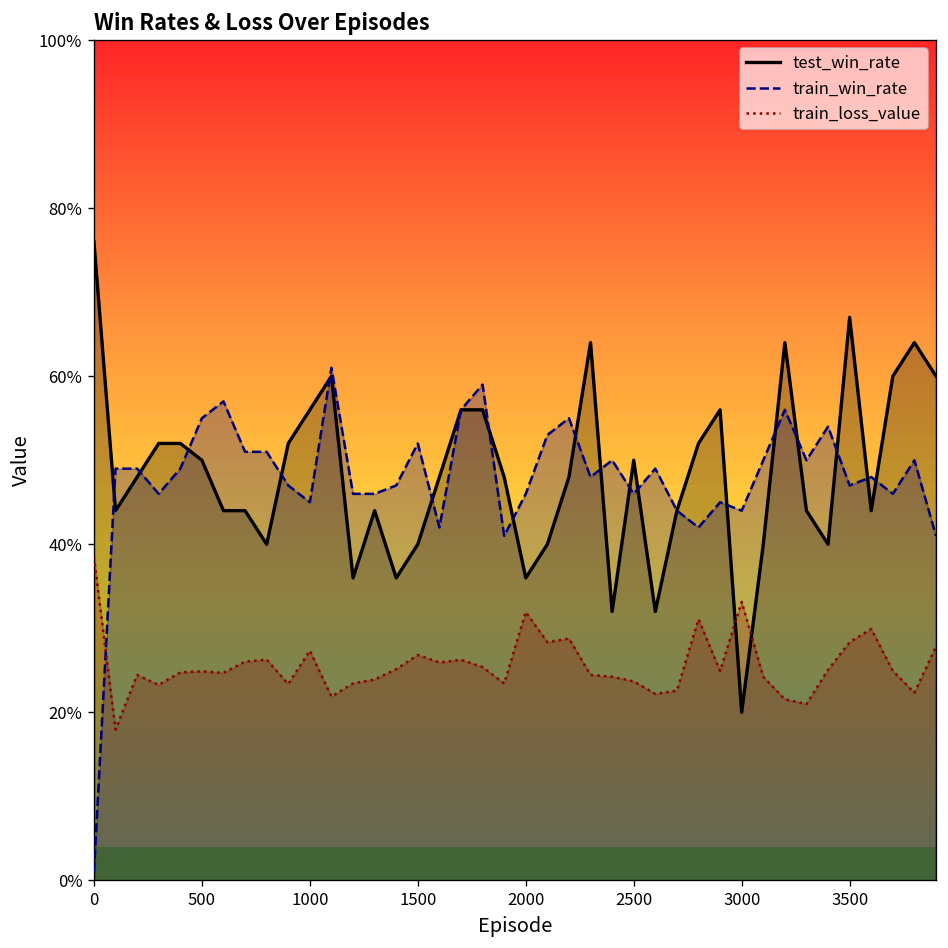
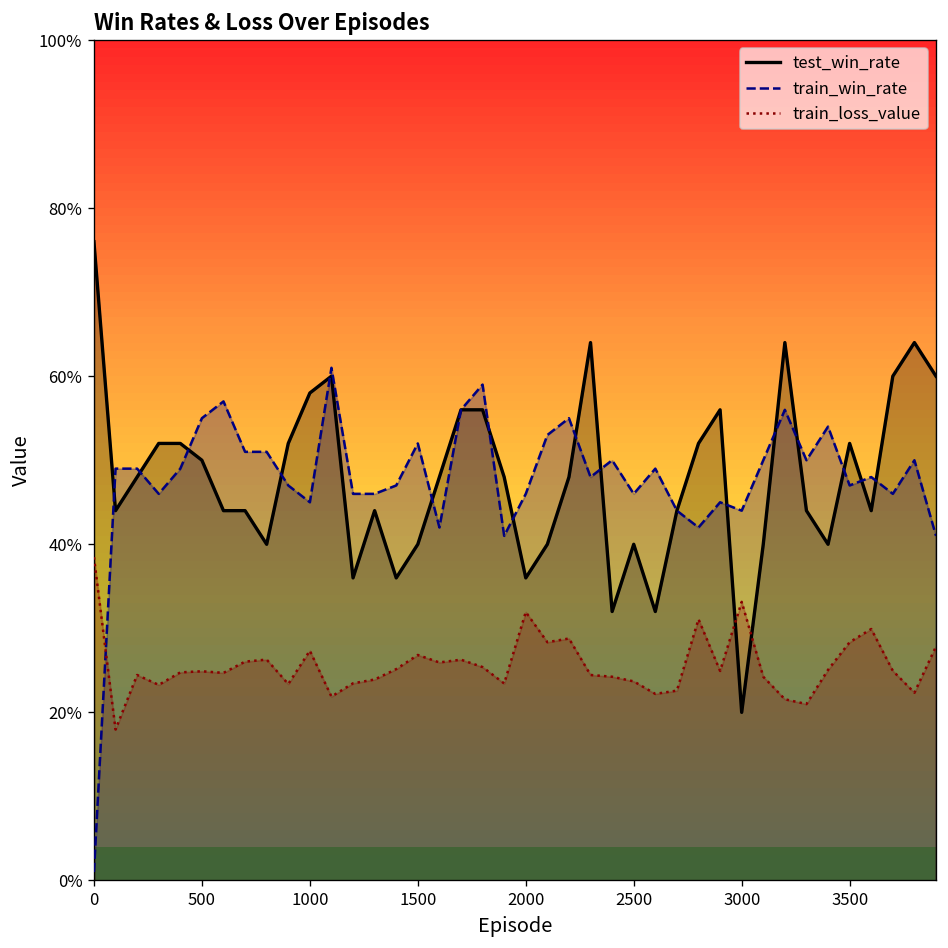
test_win_rate, 1000: 56% -> 58%
test_win_rate, 2500: 50% -> 40%
test_win_rate, 3500: 67% -> 52%
